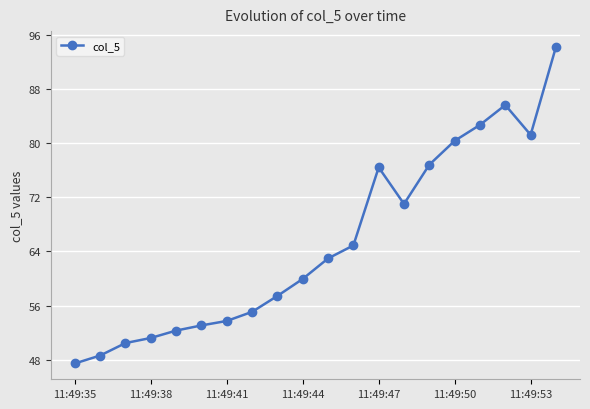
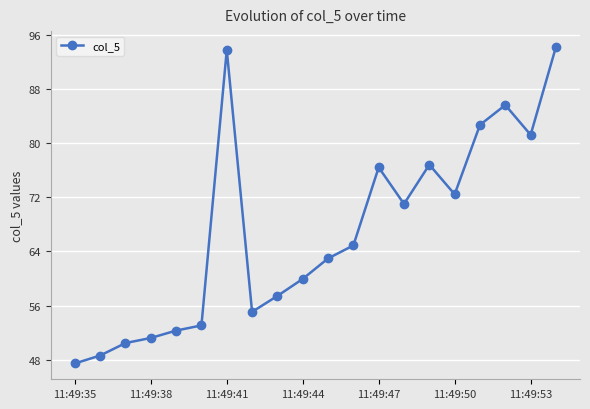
11:49:41: 54 -> 94
11:49:50: 80 -> 72
